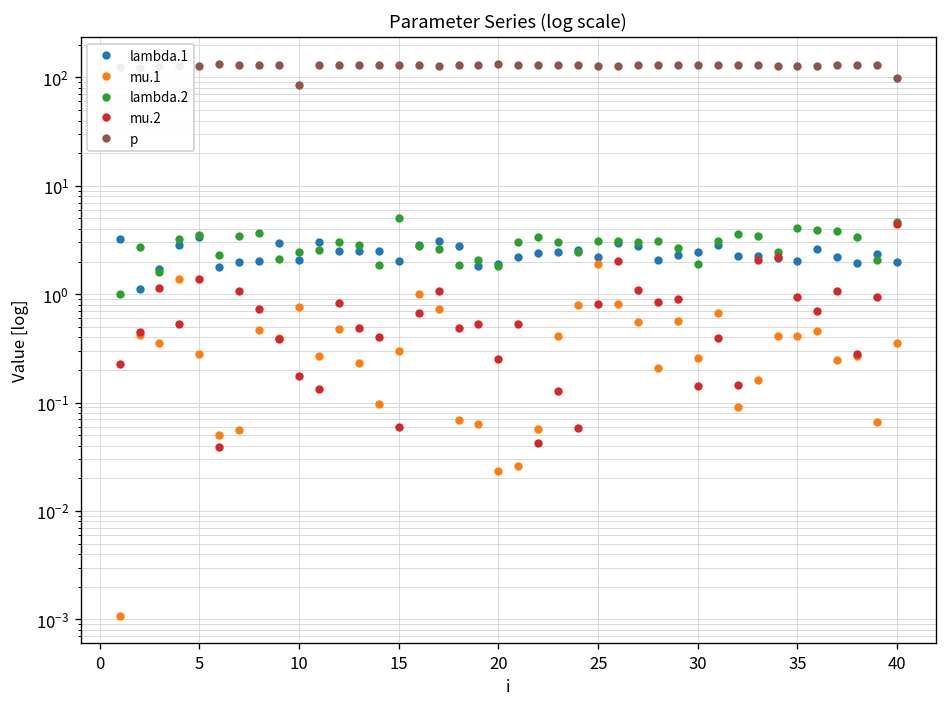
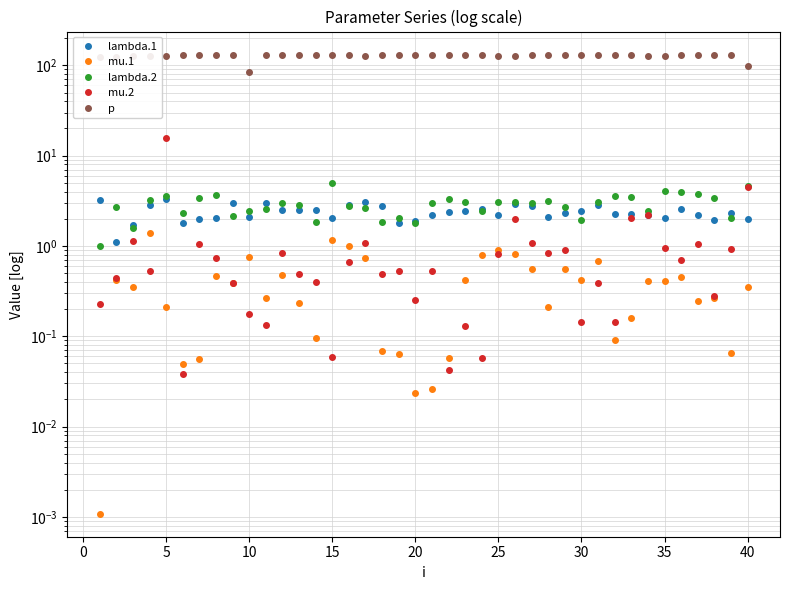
mu.1, 5: 0.28 -> 0.21
mu.2, 5: 1.4 -> 16
mu.1, 15: 0.30 -> 1.2
mu.1, 25: 1.9 -> 0.9
mu.1, 30: 0.26 -> 0.4
